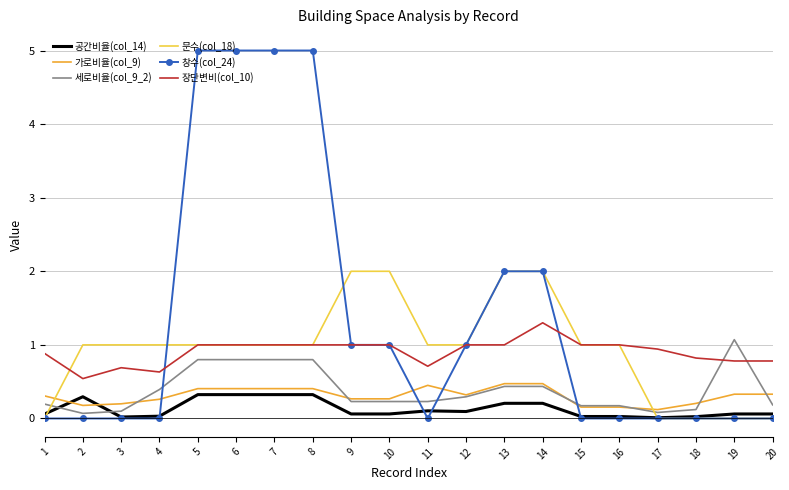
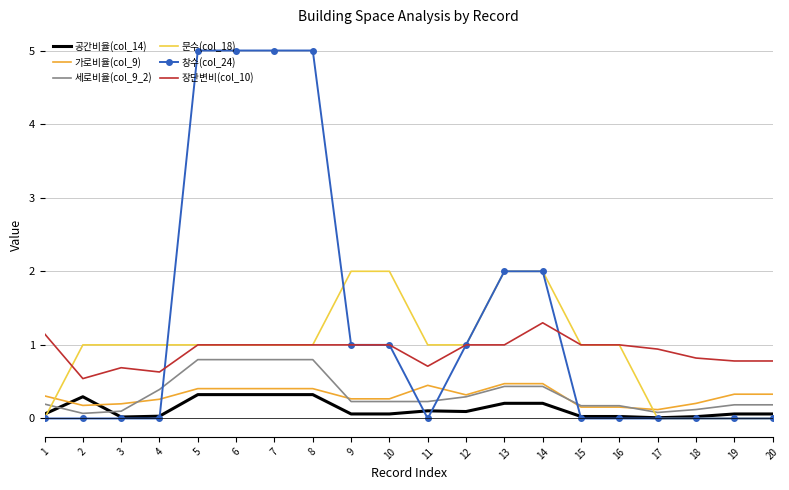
장단변비(col_10), 1: 0.9 -> 1.2
세로비율(col_9_2), 19: 1.1 -> 0.2
